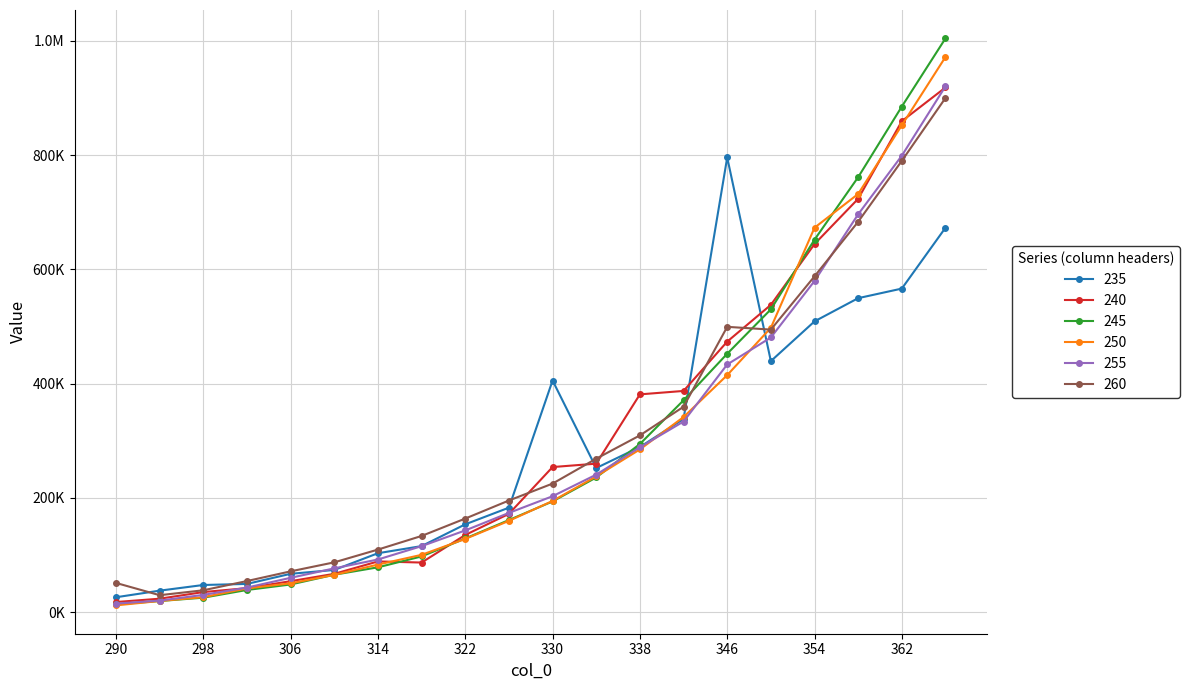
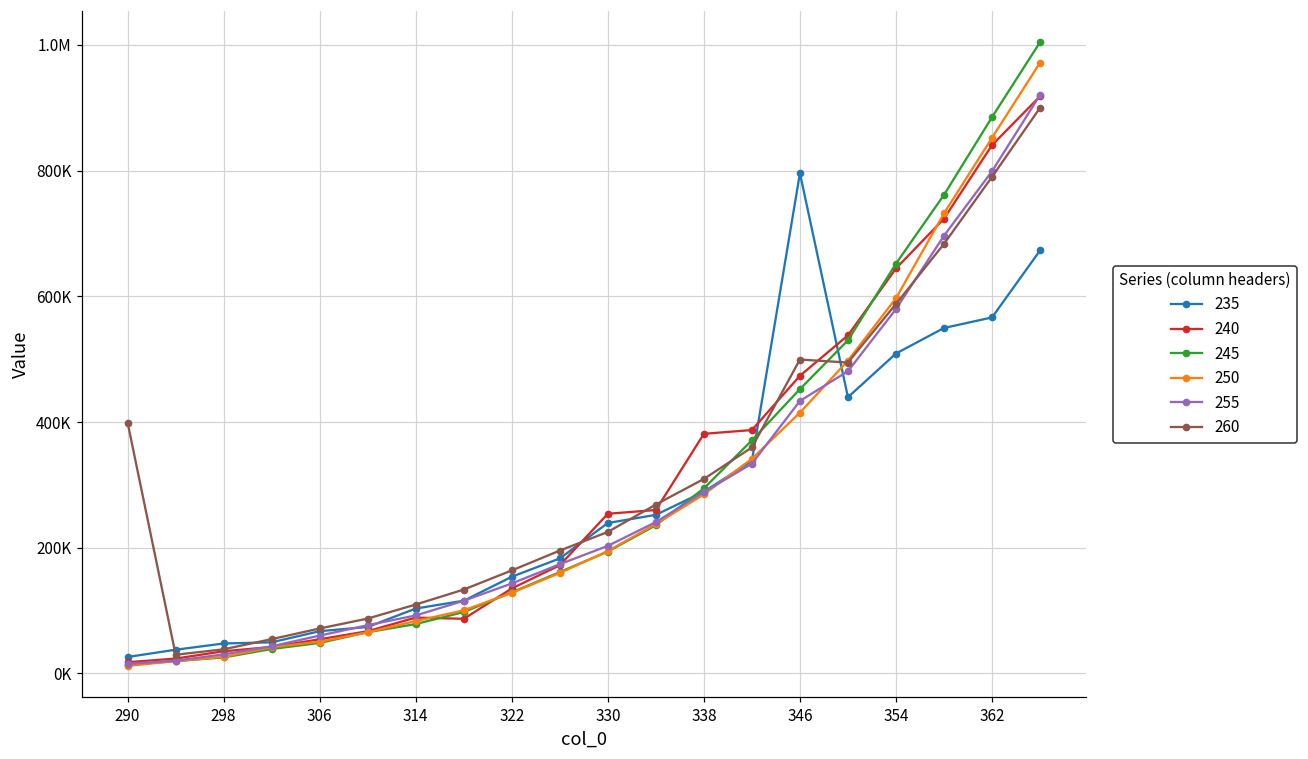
260, 290: 50000 -> 400000
235, 330: 410000 -> 240000
250, 354: 670000 -> 600000
240, 362: 860000 -> 840000
